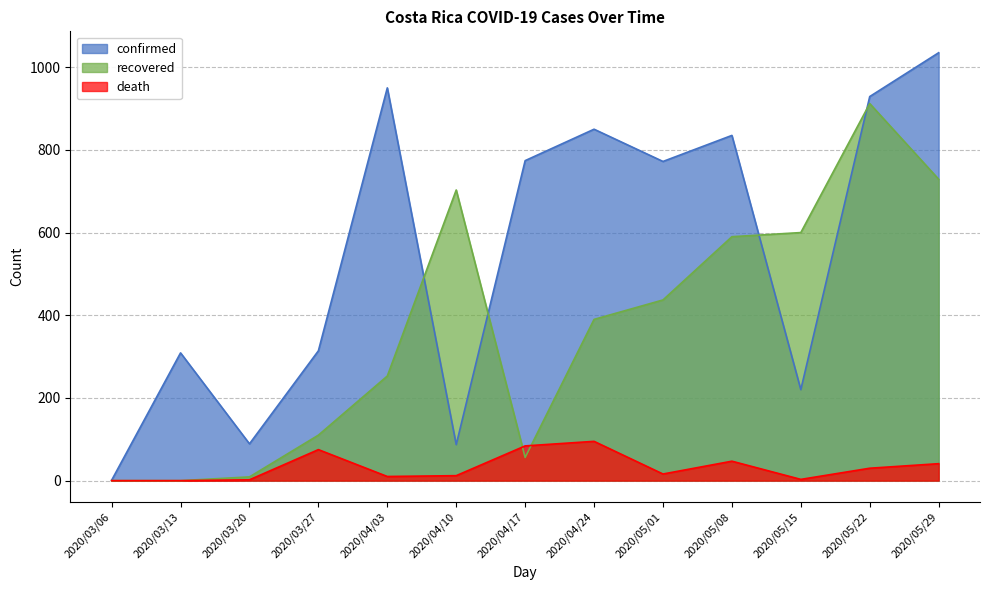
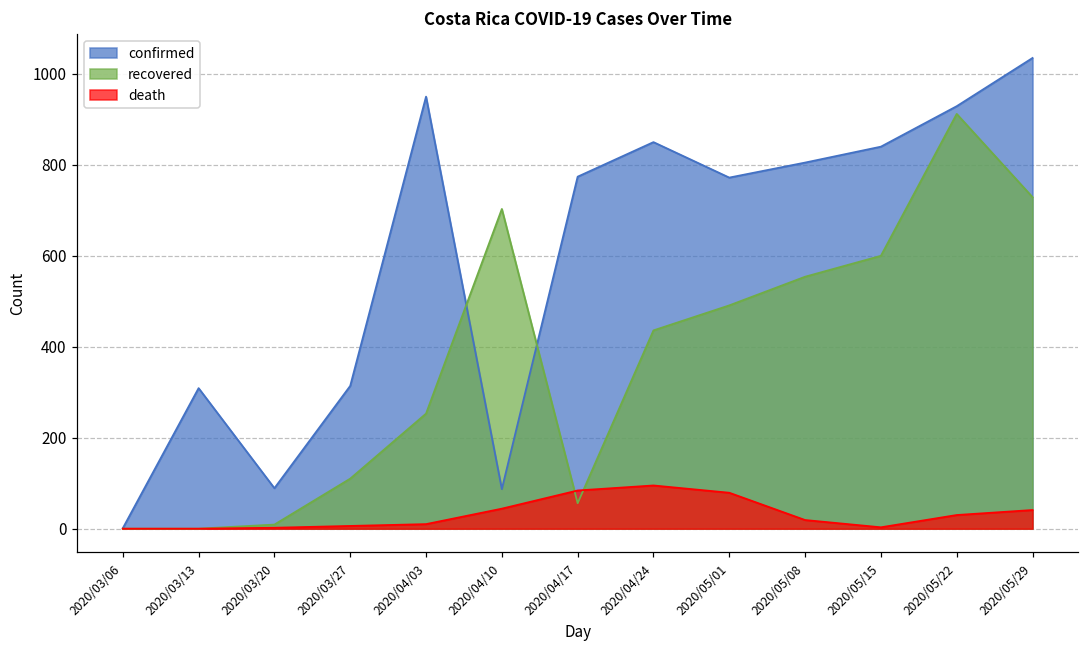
death, 2020/03/27: 80 -> 10
death, 2020/04/10: 10 -> 40
recovered, 2020/04/24: 390 -> 440
recovered, 2020/05/01: 440 -> 490
death, 2020/05/01: 20 -> 80
confirmed, 2020/05/08: 840 -> 810
recovered, 2020/05/08: 590 -> 550
death, 2020/05/08: 50 -> 20
confirmed, 2020/05/15: 220 -> 840
